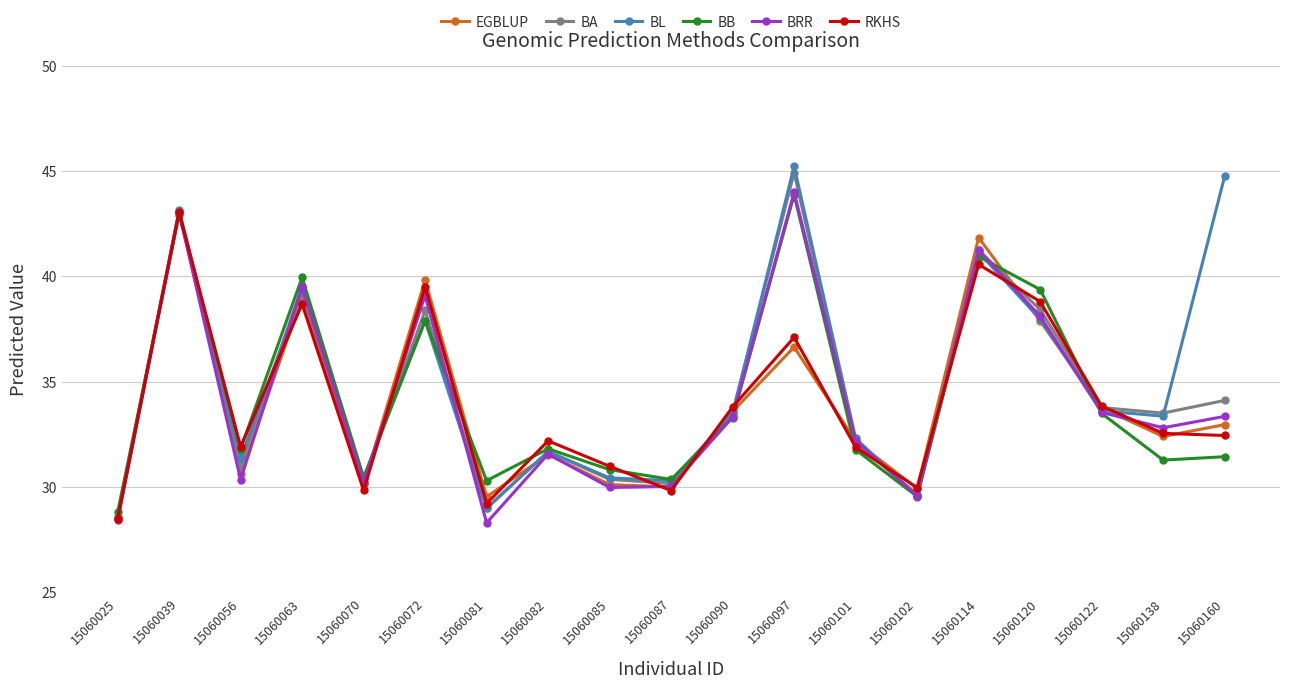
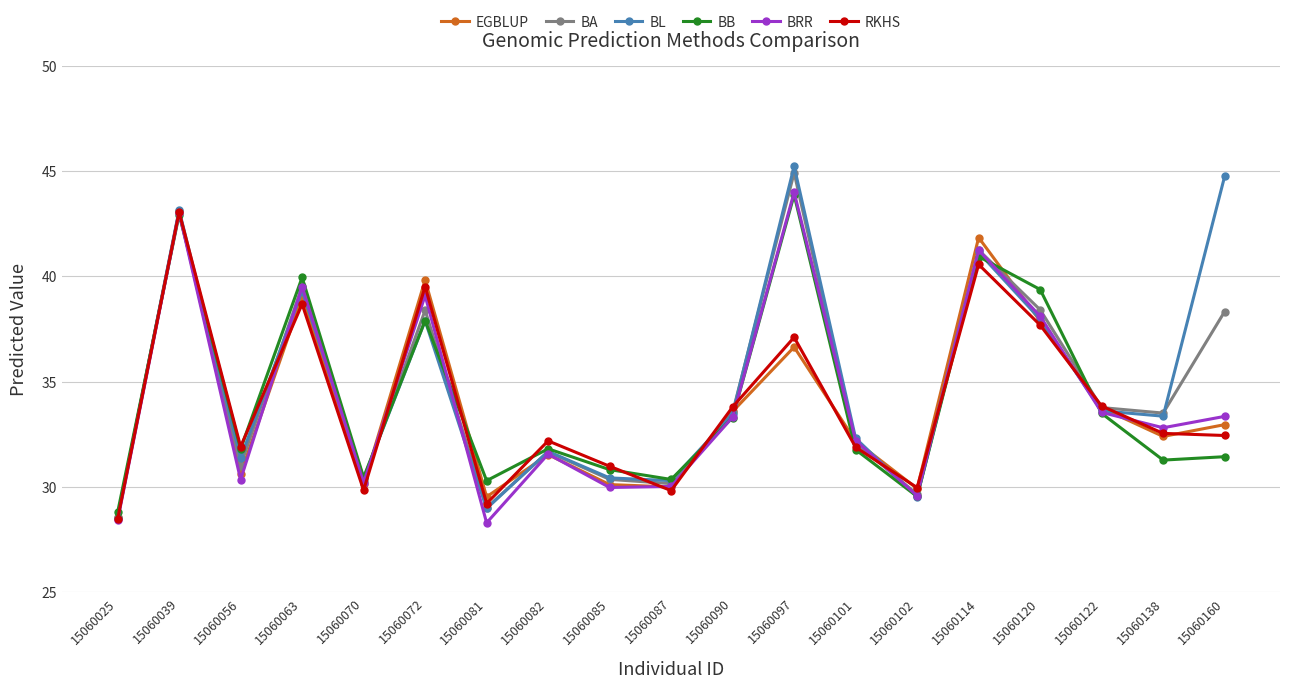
RKHS, 15060120: 38.8 -> 37.7
BA, 15060160: 34.1 -> 38.3
